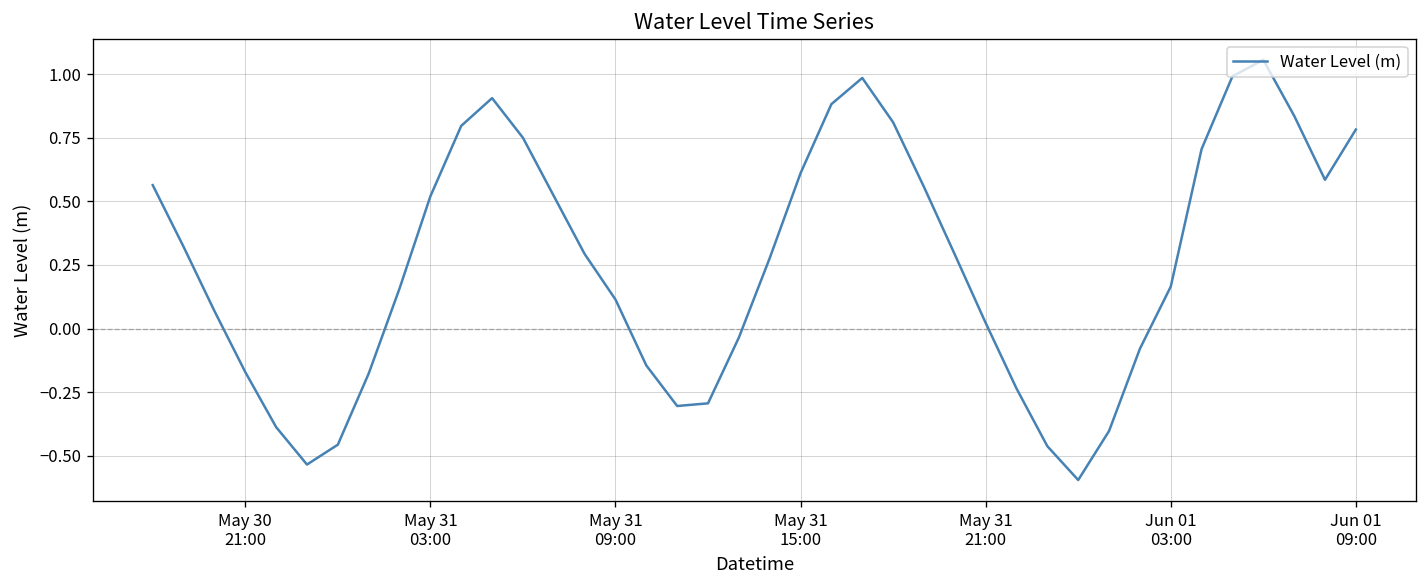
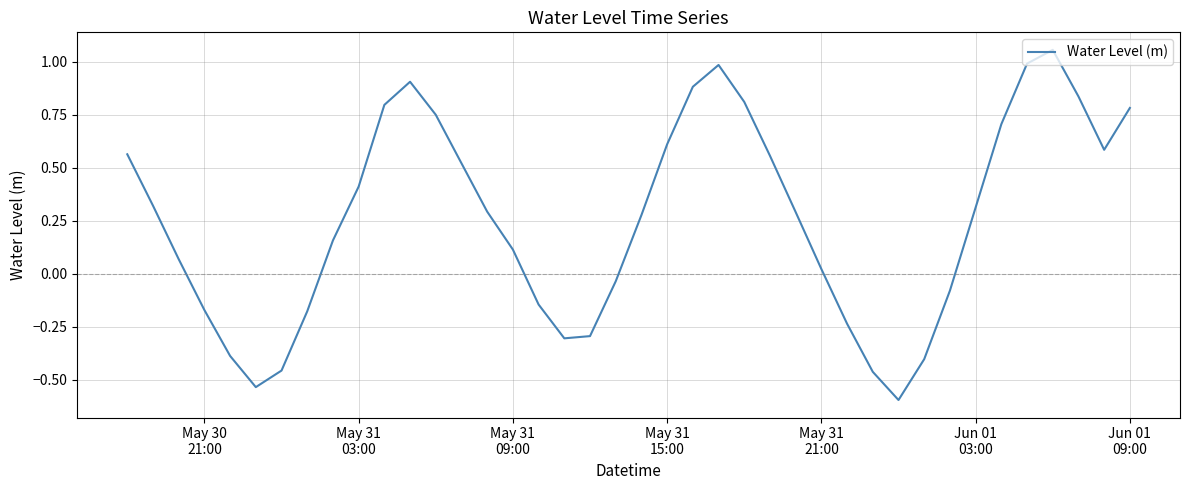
May 31 03:00: 0.52 -> 0.41
Jun 01 03:00: 0.17 -> 0.31
